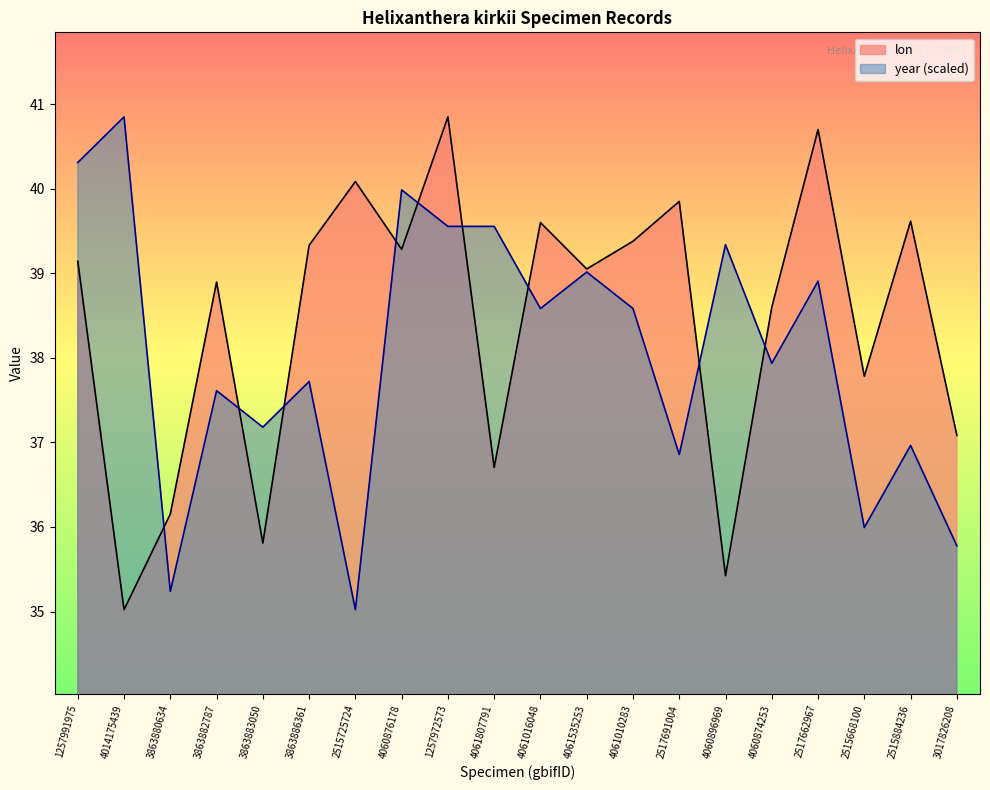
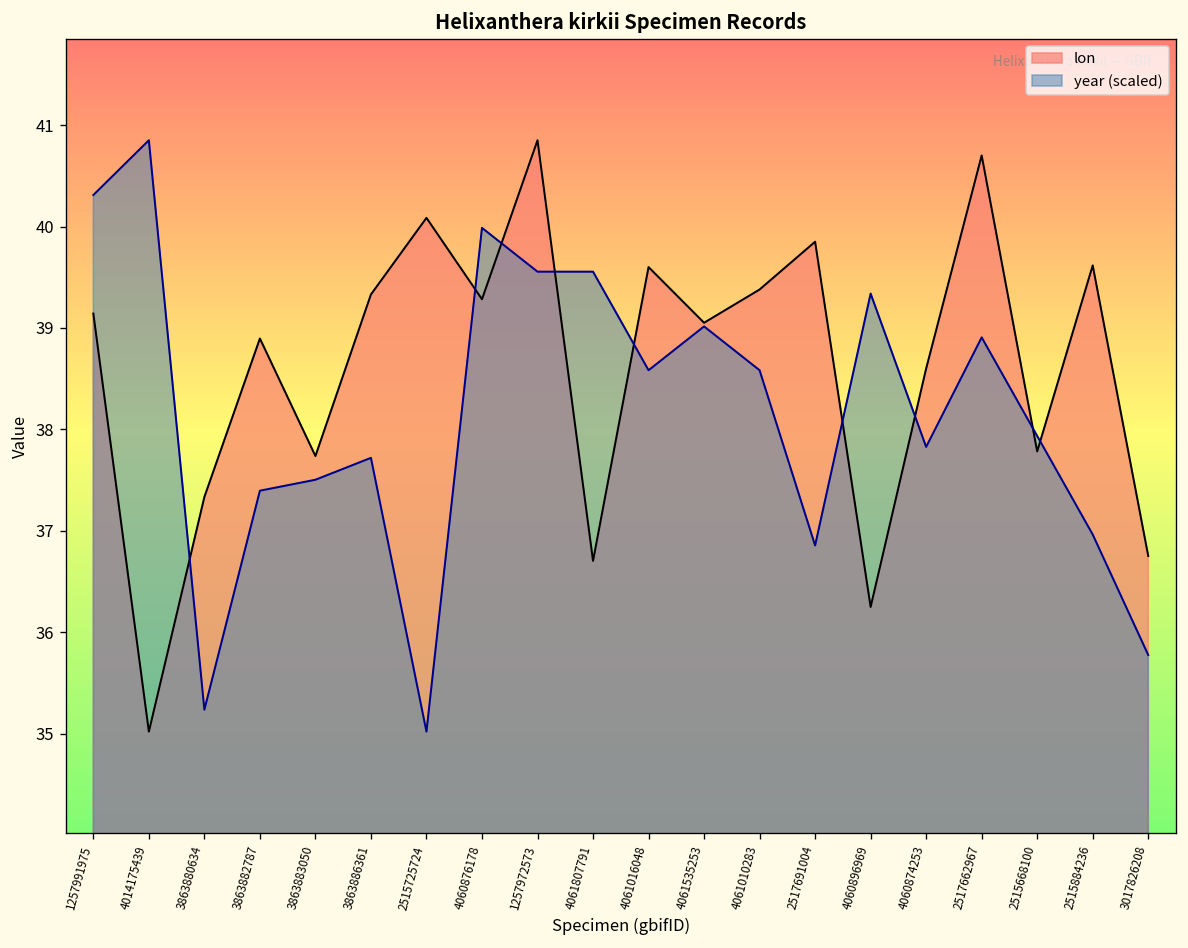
lon, 3863880634: 36.2 -> 37.3
year (scaled), 3863882787: 37.6 -> 37.4
lon, 3863883050: 35.8 -> 37.7
year (scaled), 3863883050: 37.2 -> 37.5
lon, 4060896969: 35.4 -> 36.3
year (scaled), 4060874253: 37.9 -> 37.8
year (scaled), 2515668100: 36.0 -> 37.9
lon, 3017826208: 37.1 -> 36.8
